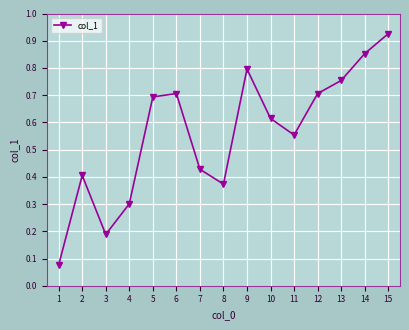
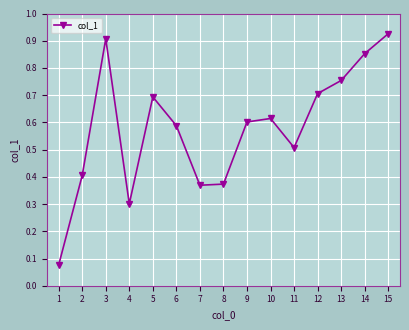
3: 0.19 -> 0.91
6: 0.71 -> 0.59
7: 0.43 -> 0.37
9: 0.80 -> 0.60
11: 0.55 -> 0.51
